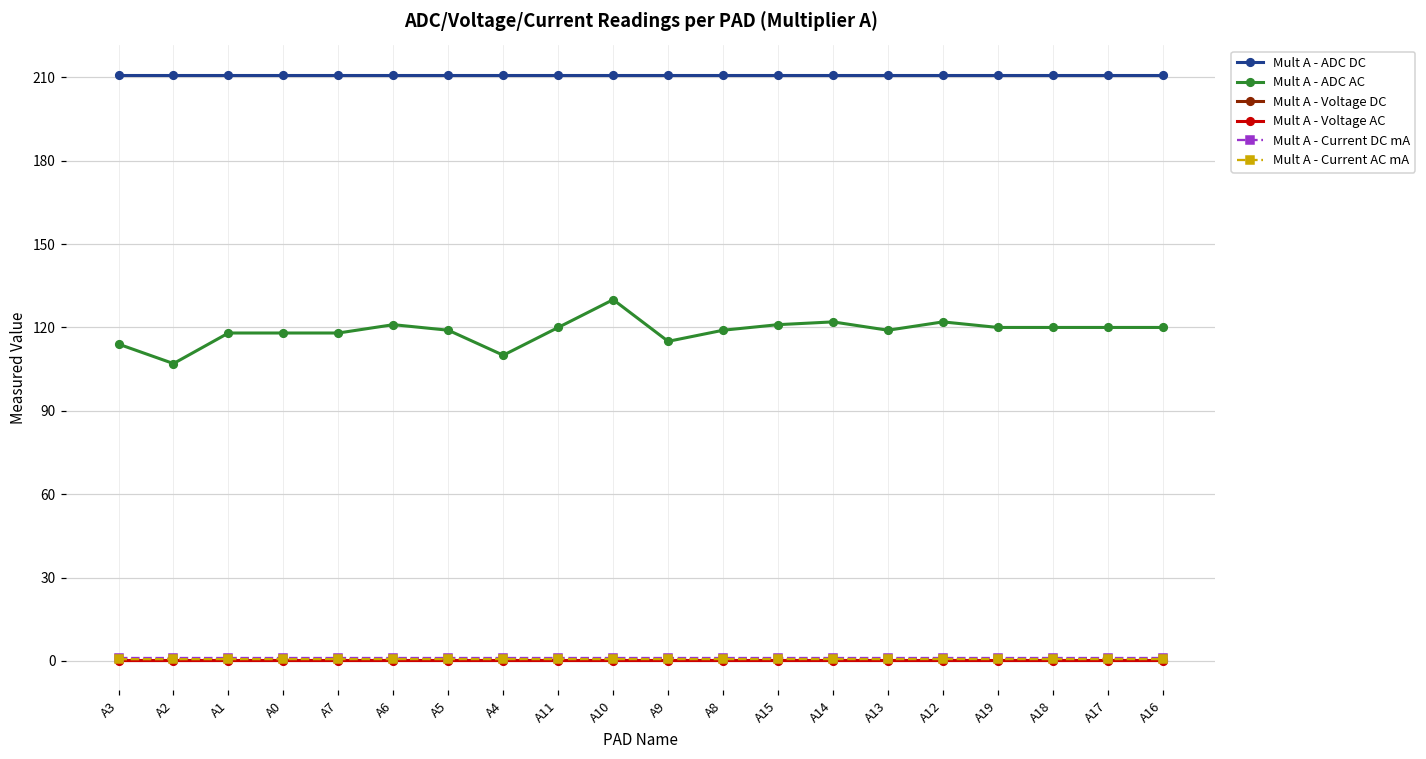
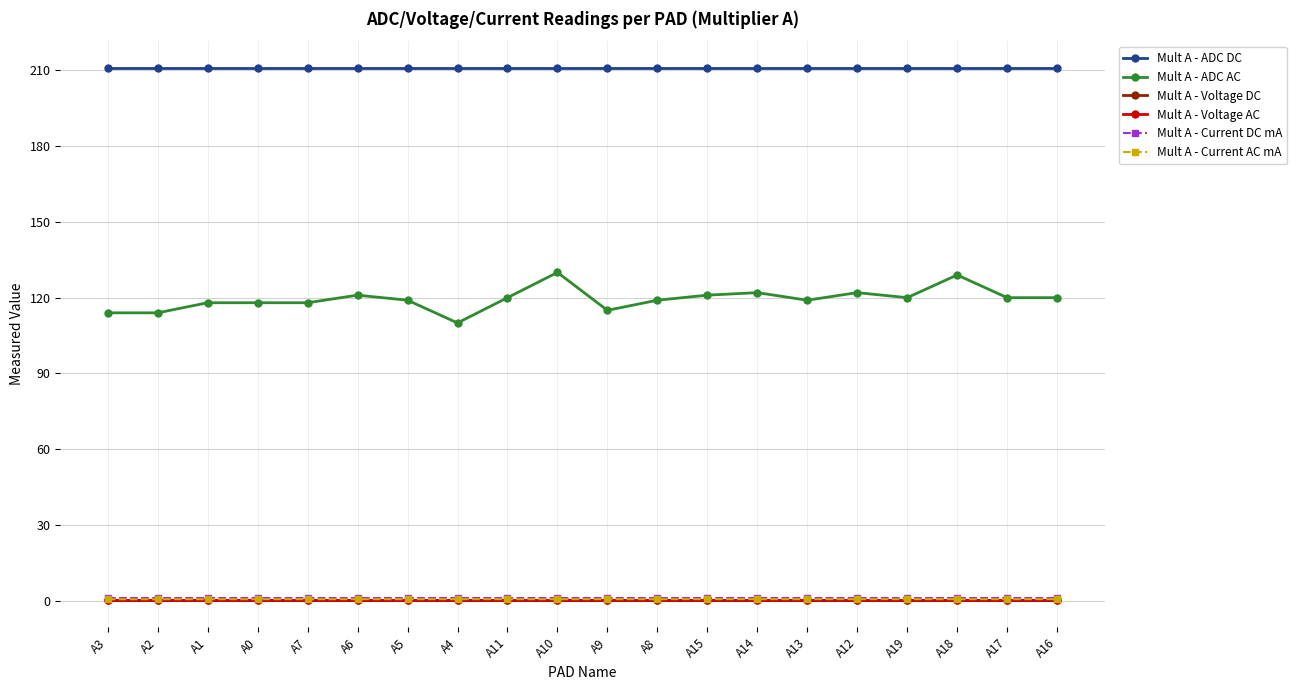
Mult A - ADC AC, A2: 107 -> 114
Mult A - ADC AC, A18: 120 -> 129
